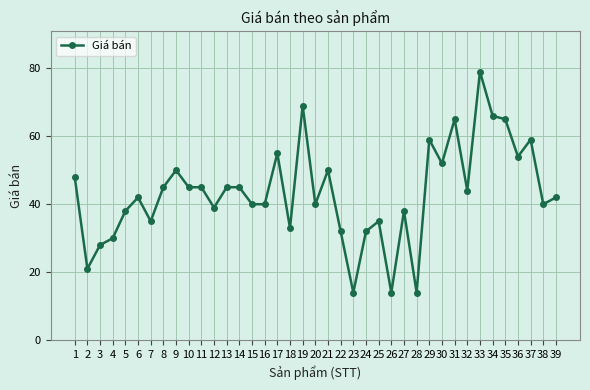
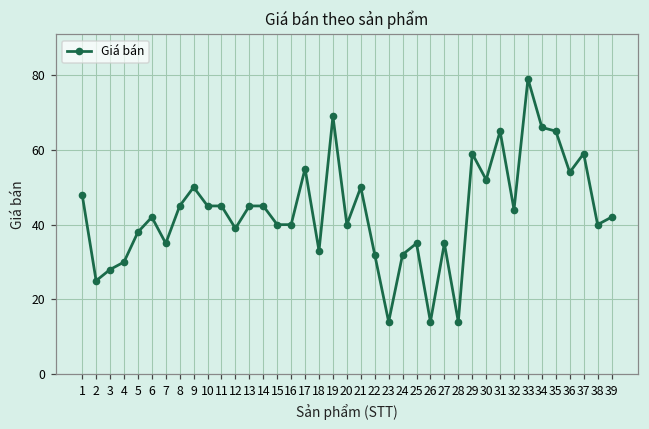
2: 21 -> 25
27: 38 -> 35
